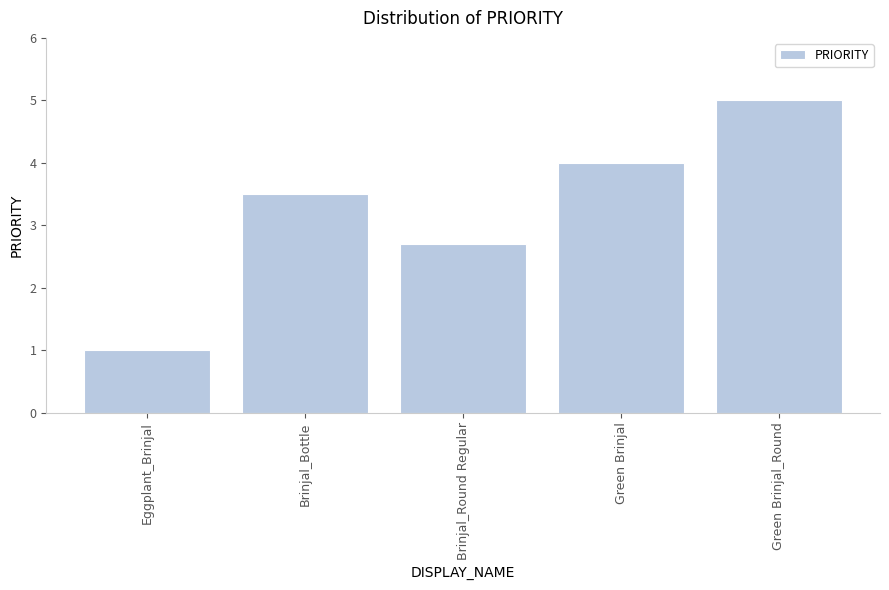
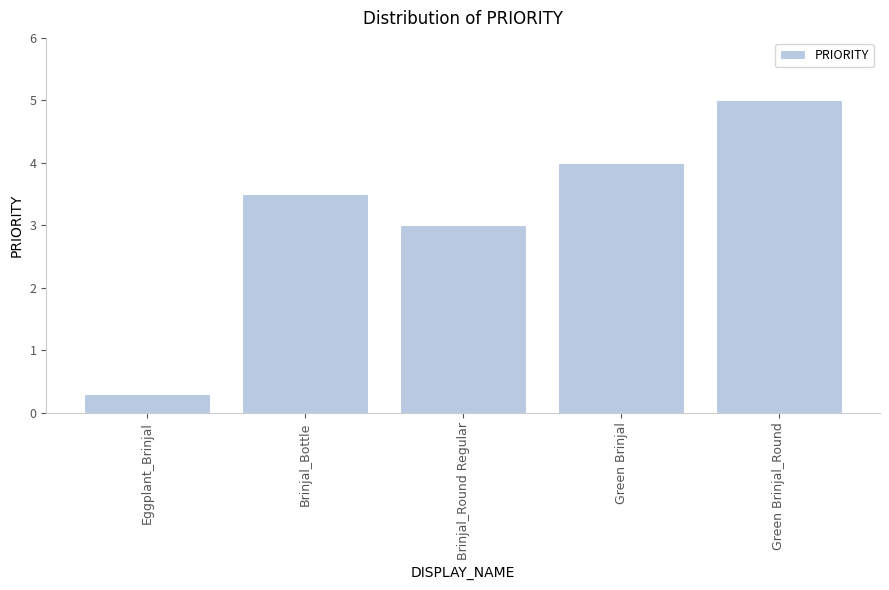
Eggplant_Brinjal: 1.0 -> 0.3
Brinjal_Round Regular: 2.7 -> 3.0
